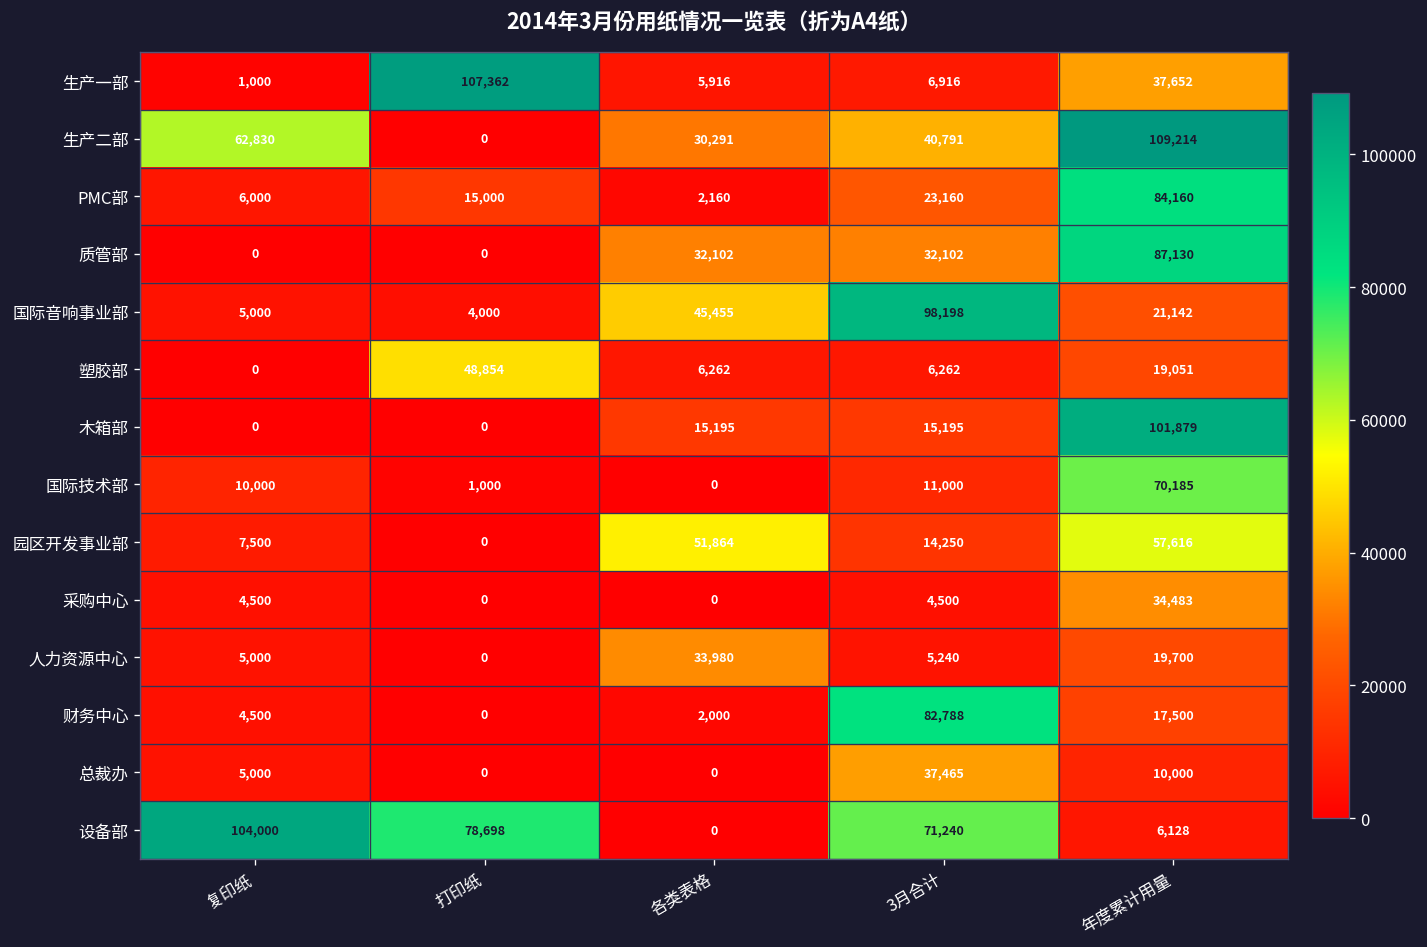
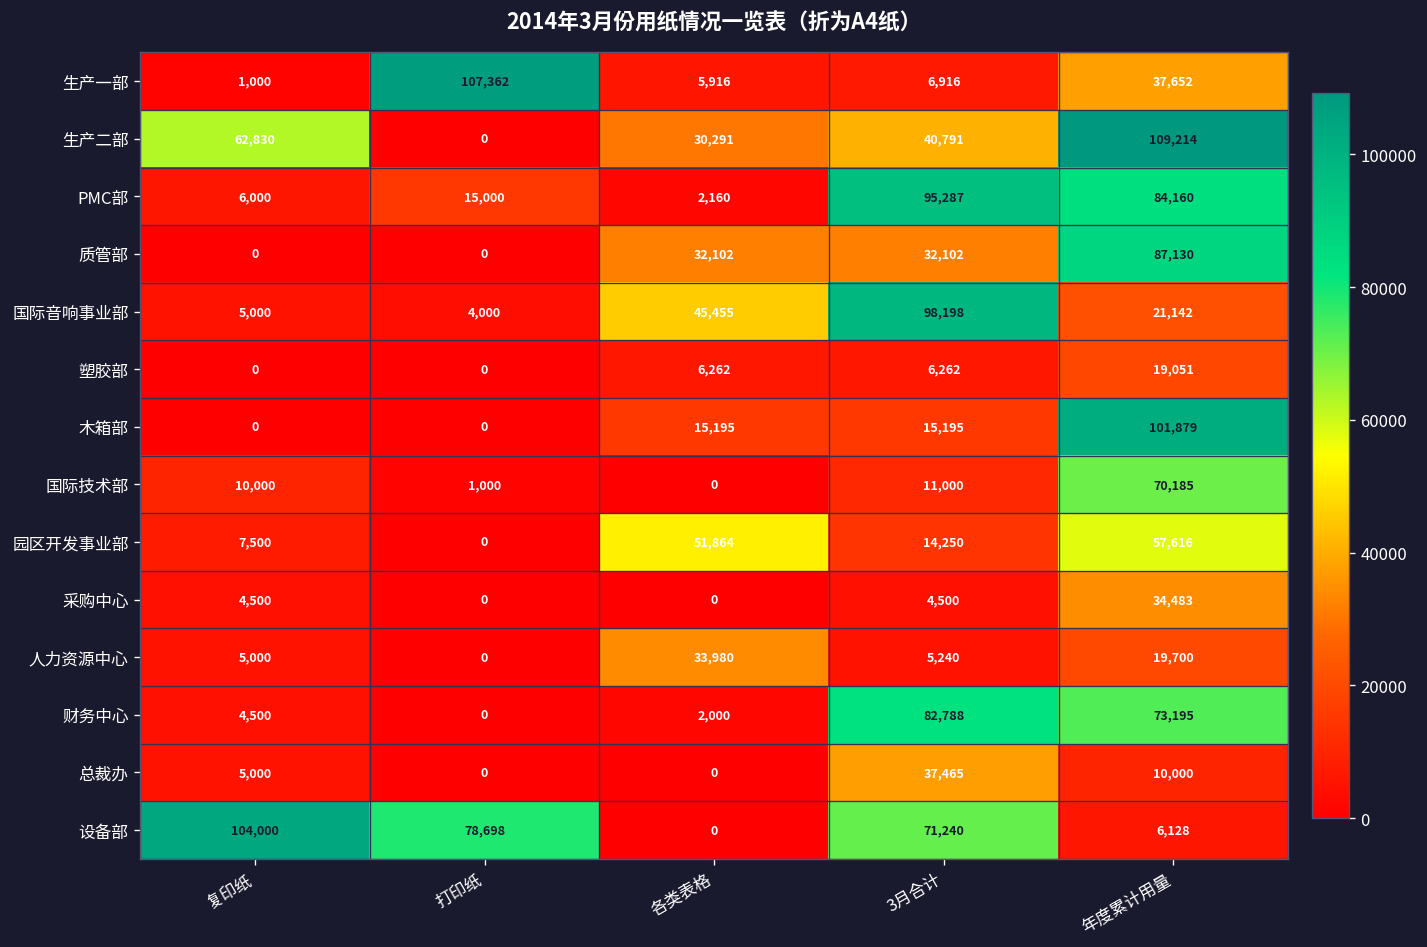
PMC部, 3月合计: 23,160 -> 95,287
塑胶部, 打印纸: 48,854 -> 0
财务中心, 年度累计用量: 17,500 -> 73,195
